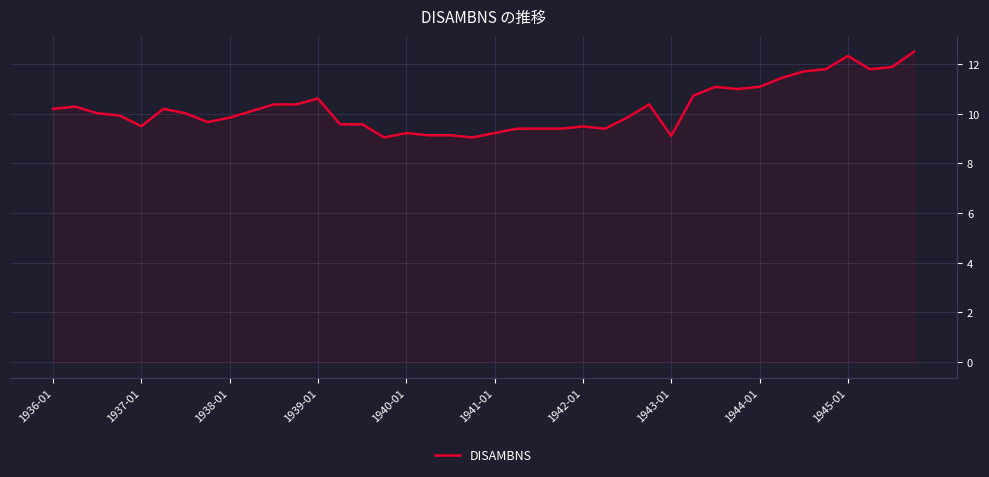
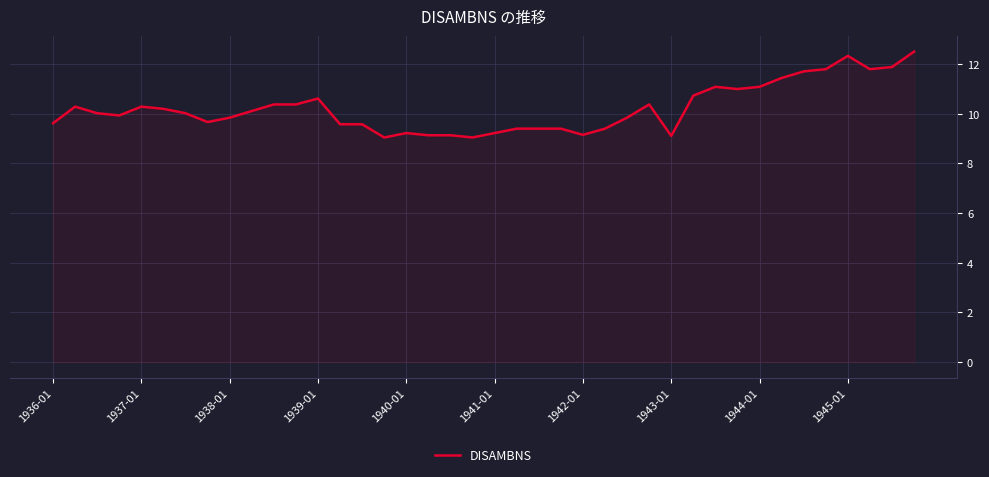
1936-01: 10.2 -> 9.6
1937-01: 9.5 -> 10.3
1942-01: 9.5 -> 9.2
